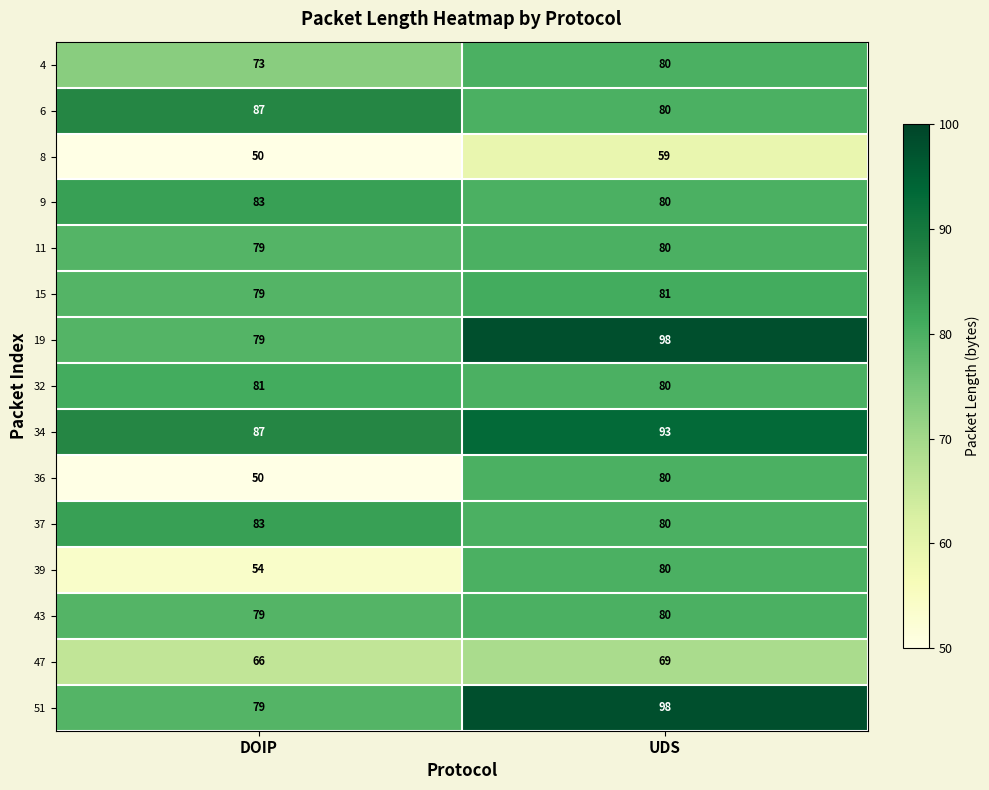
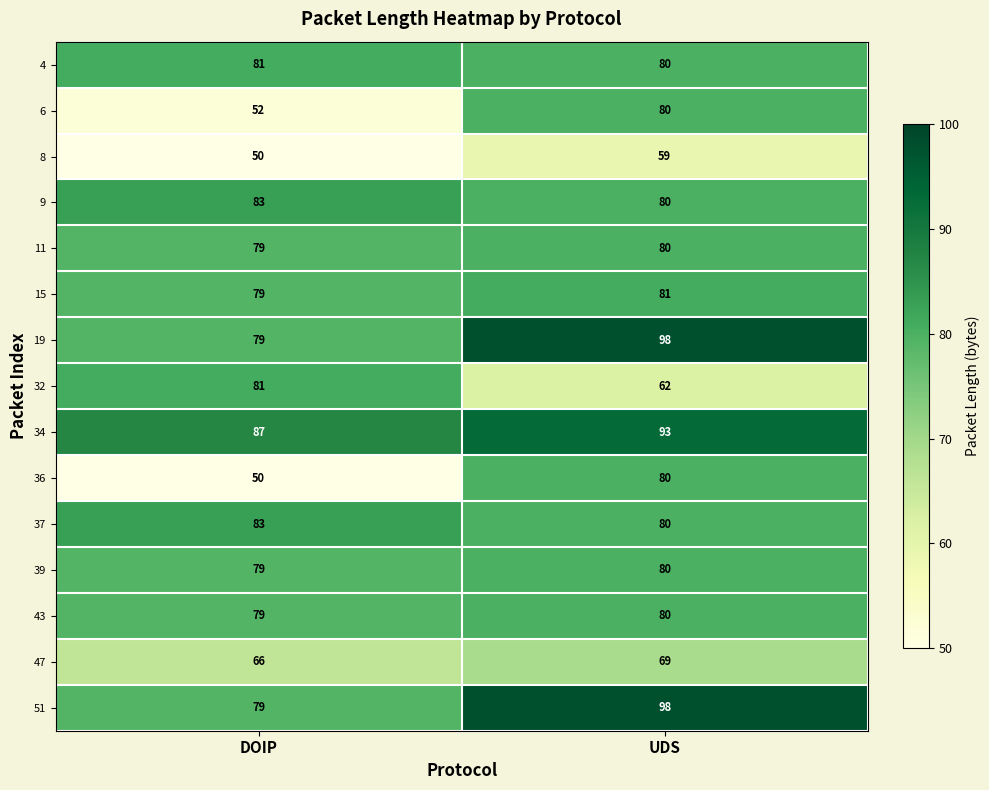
4, DOIP: 73 -> 81
6, DOIP: 87 -> 52
32, UDS: 80 -> 62
39, DOIP: 54 -> 79
